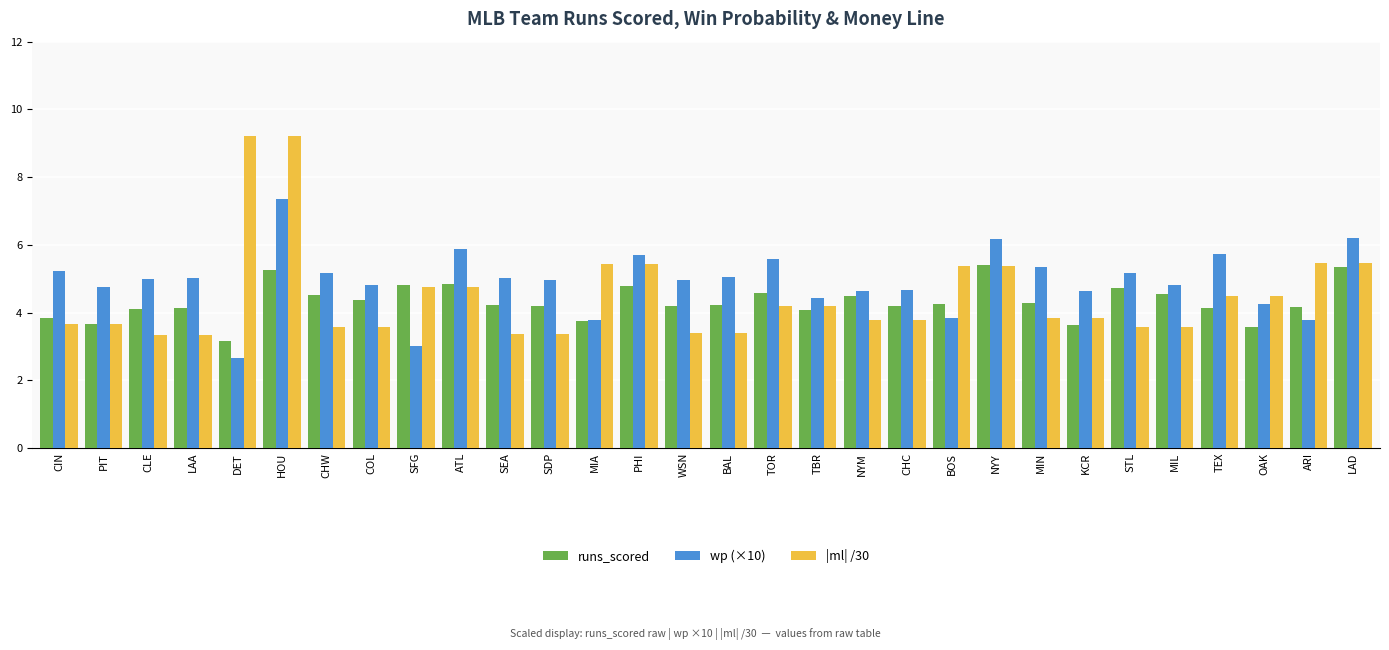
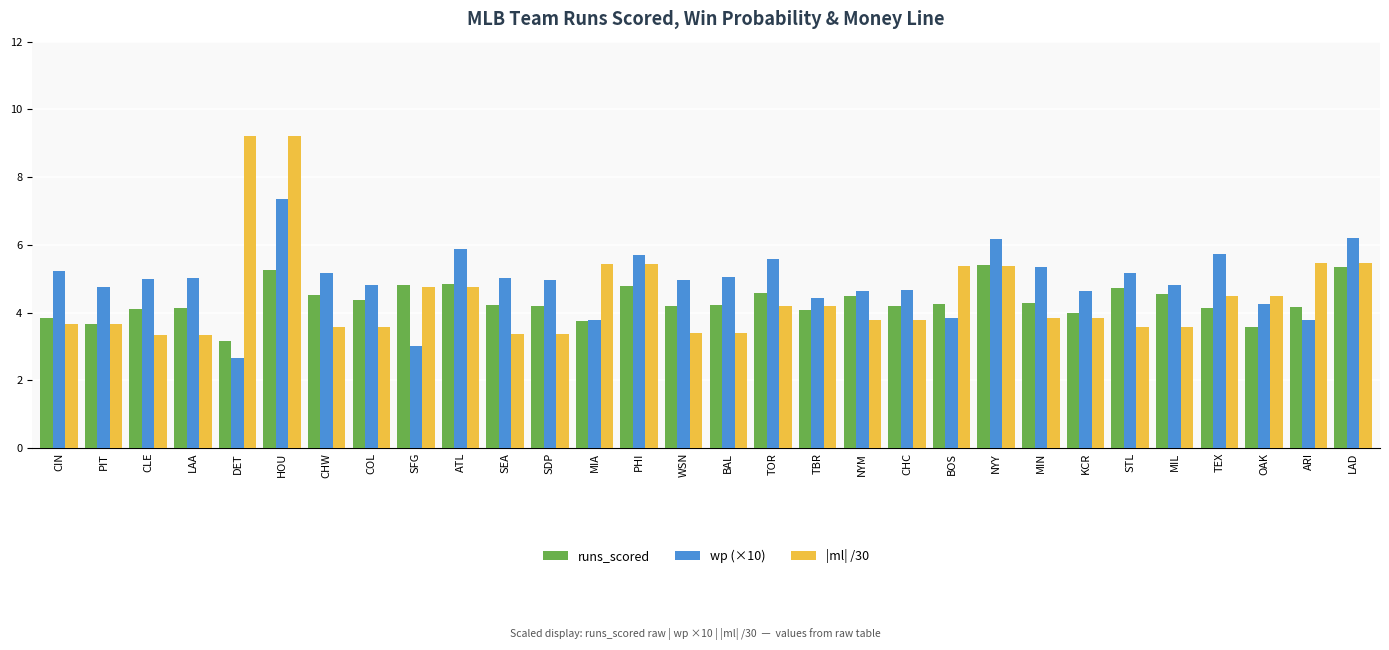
runs_scored, KCR: 3.6 -> 4.0
